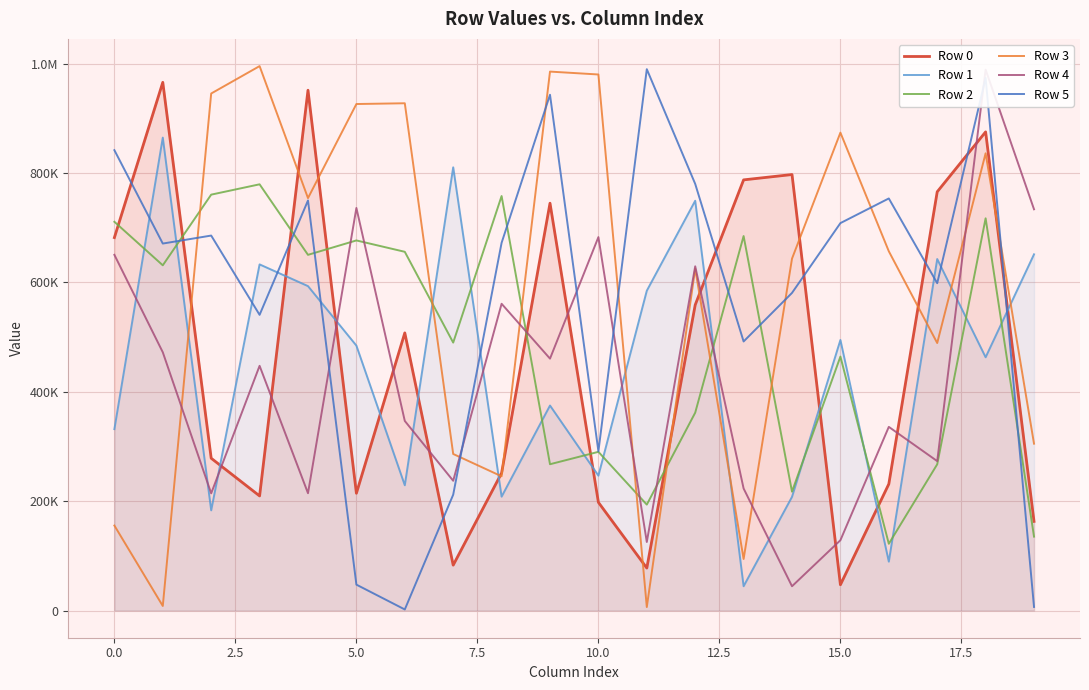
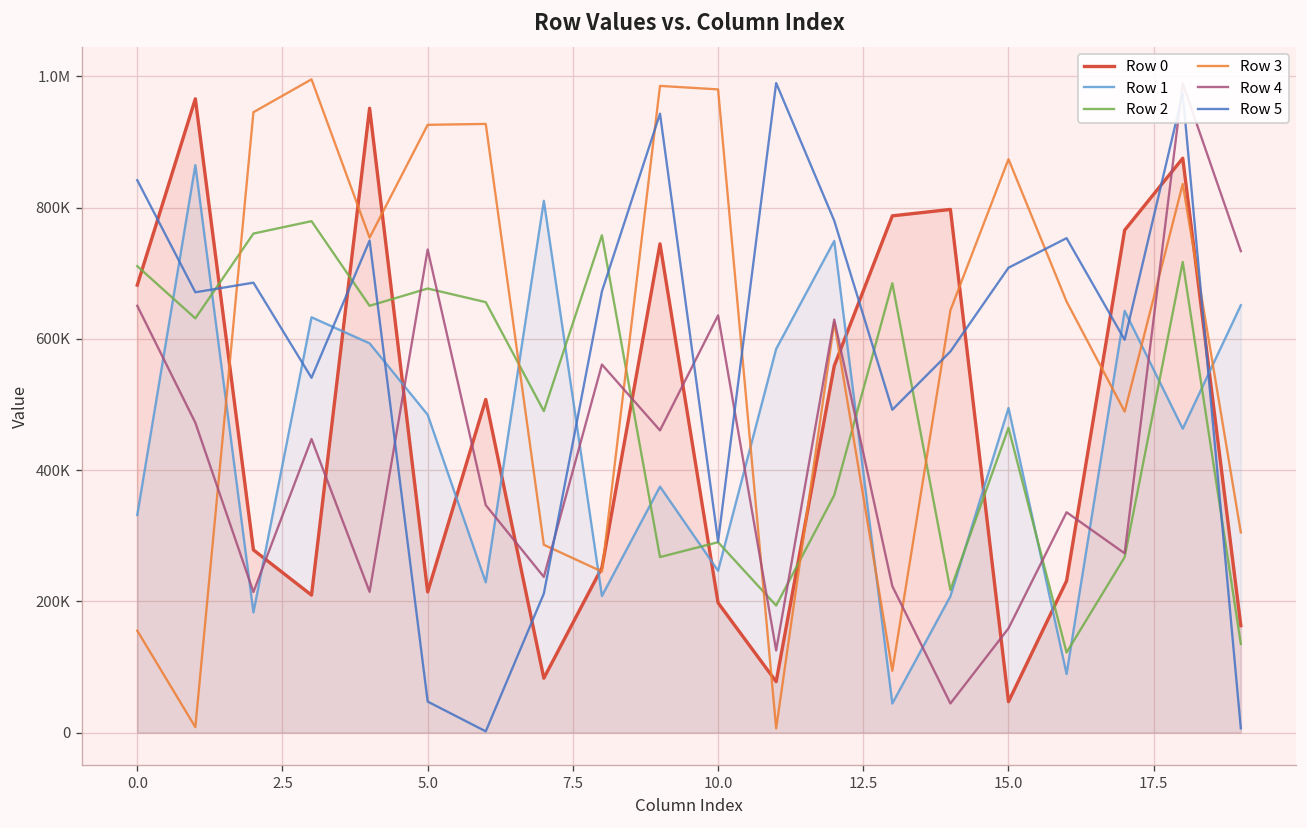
Row 4, 10.0: 680000 -> 640000
Row 4, 15.0: 130000 -> 160000
